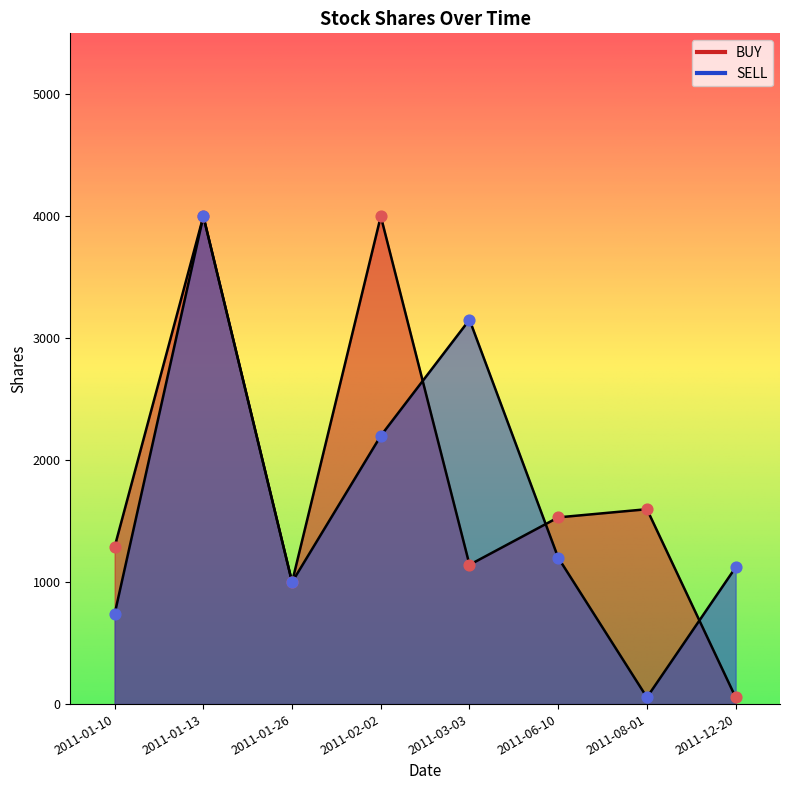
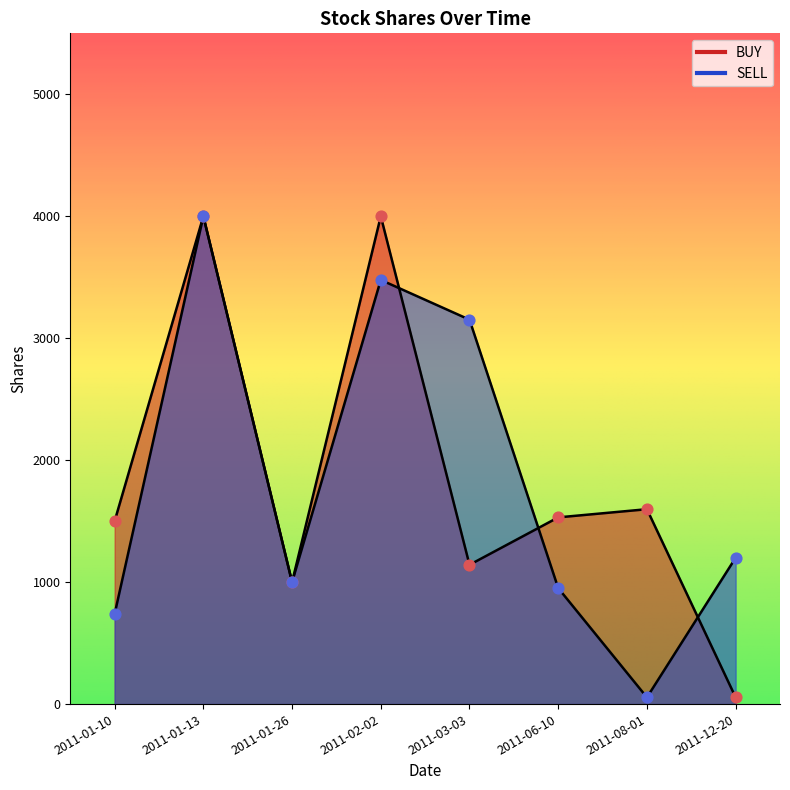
BUY, 2011-01-10: 1290 -> 1500
SELL, 2011-02-02: 2200 -> 3480
SELL, 2011-06-10: 1200 -> 950
SELL, 2011-12-20: 1120 -> 1200
